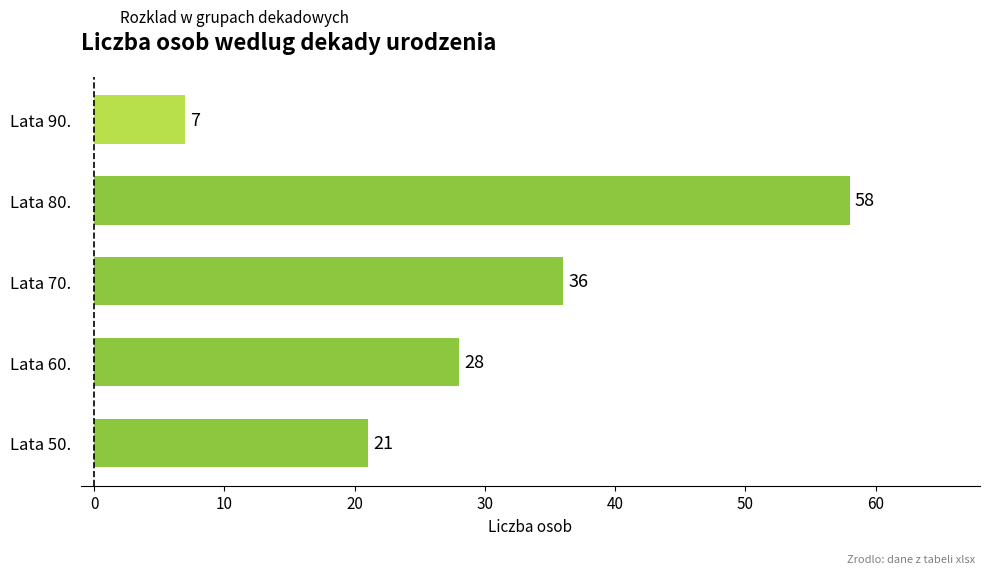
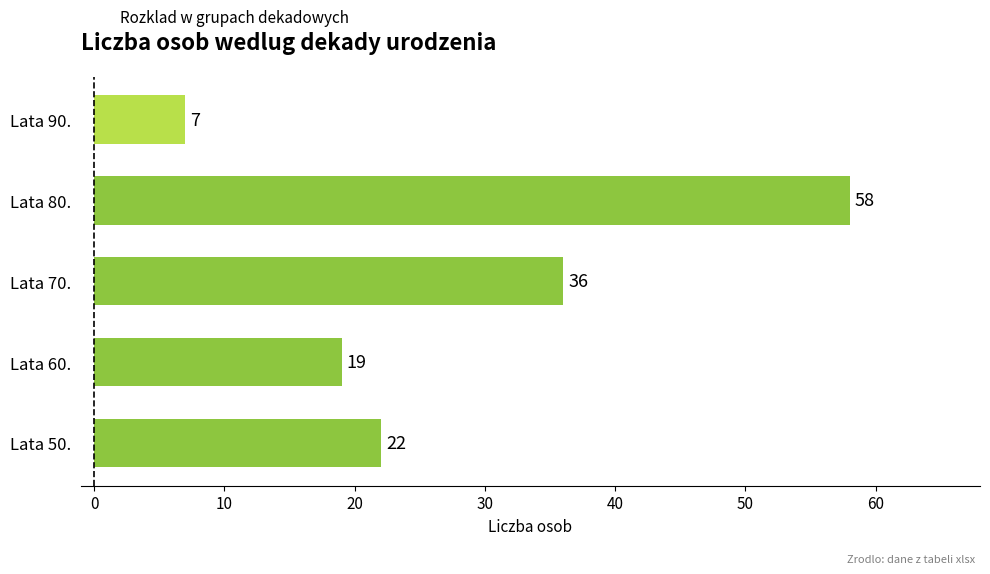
Lata 60.: 28 -> 19
Lata 50.: 21 -> 22
